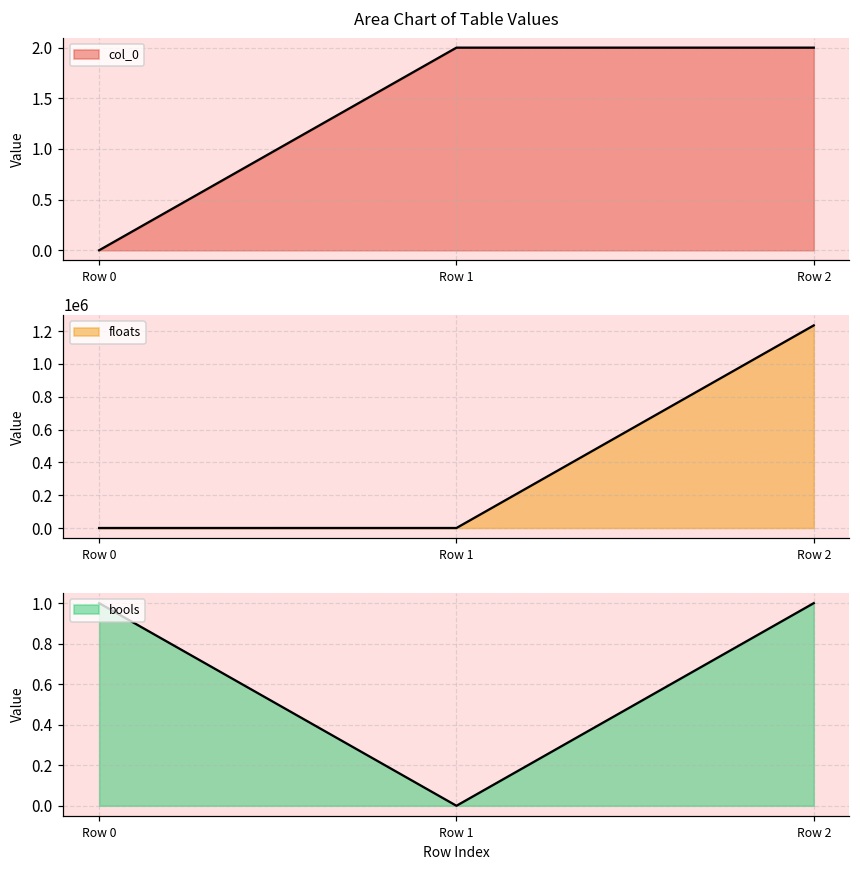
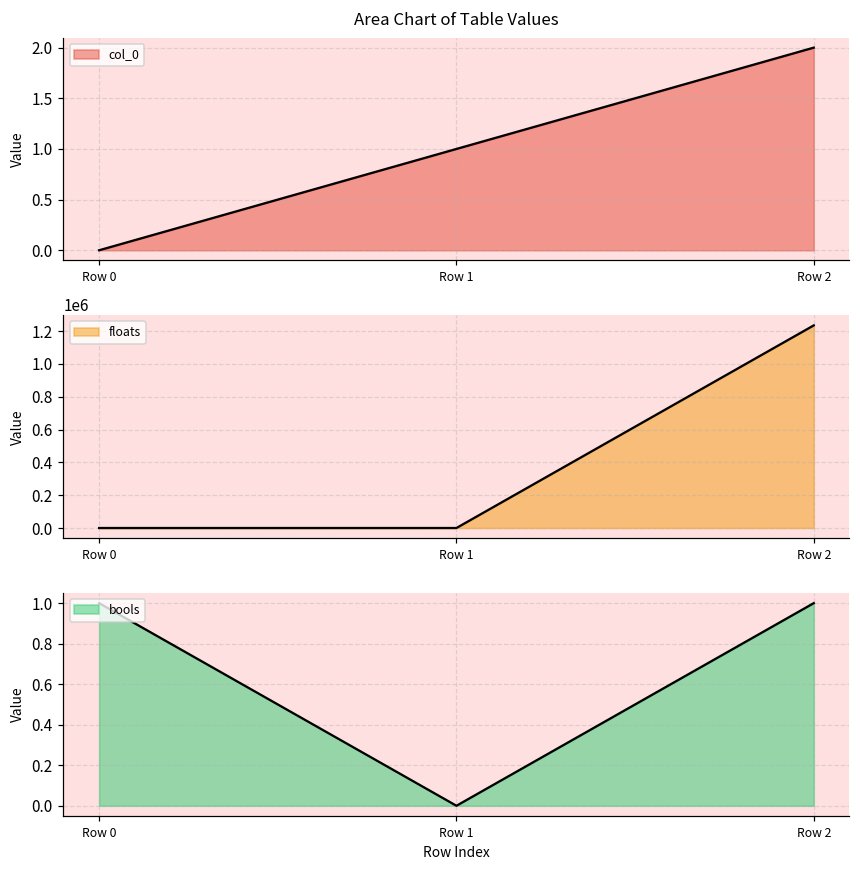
Area Chart of Table Values, Row 1: 2 -> 1
